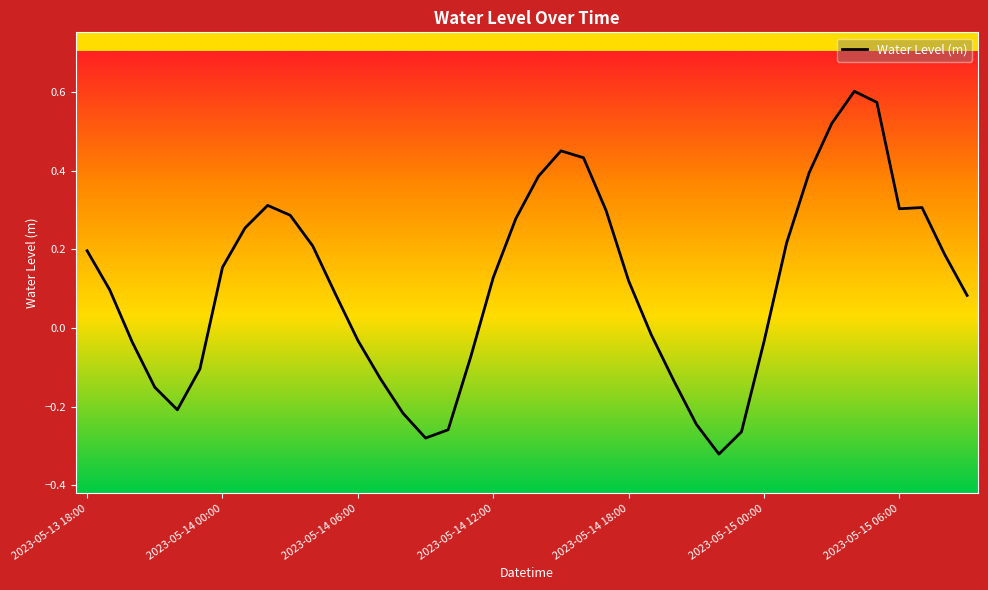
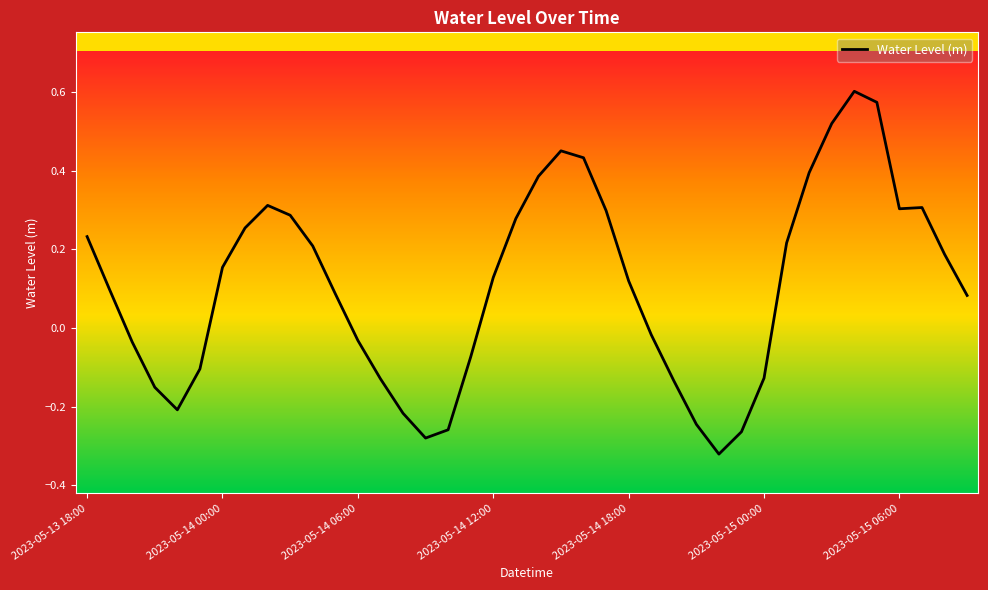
2023-05-13 18:00: 0.20 -> 0.23
2023-05-15 00:00: -0.03 -> -0.13
